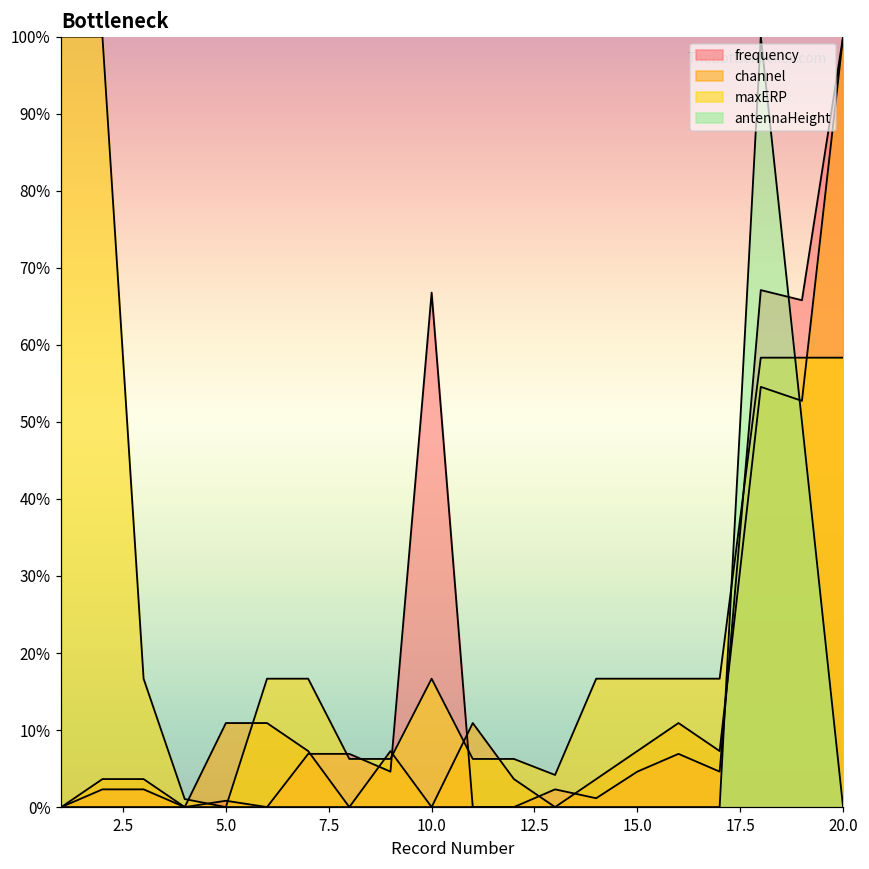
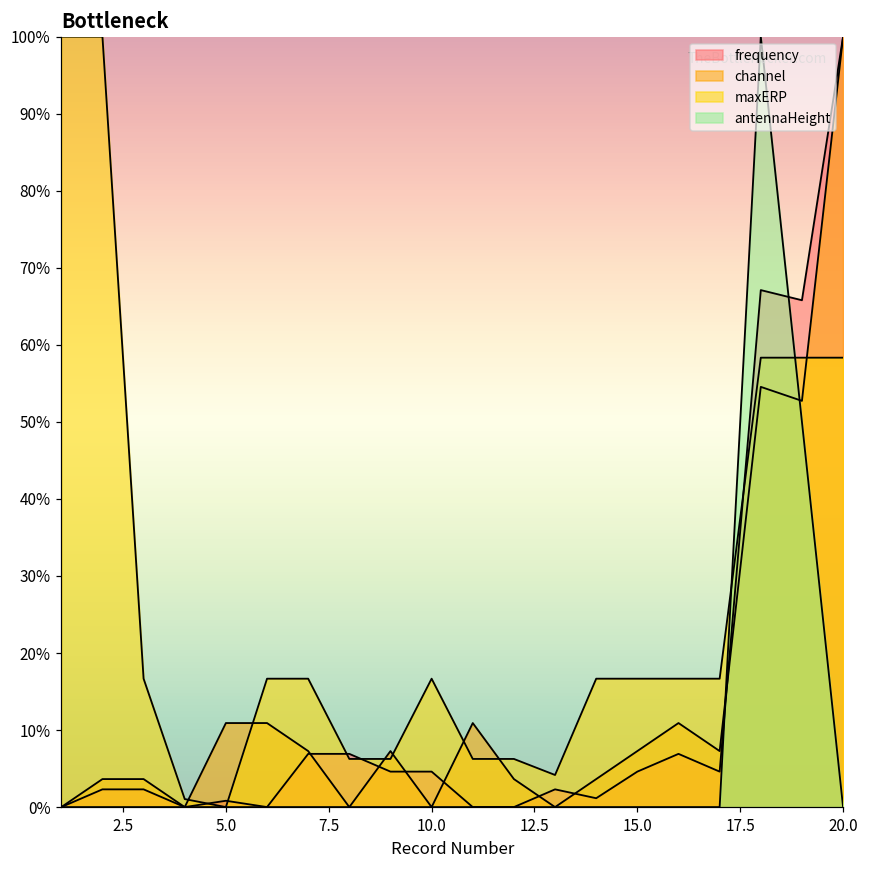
frequency, 10.0: 67% -> 5%
